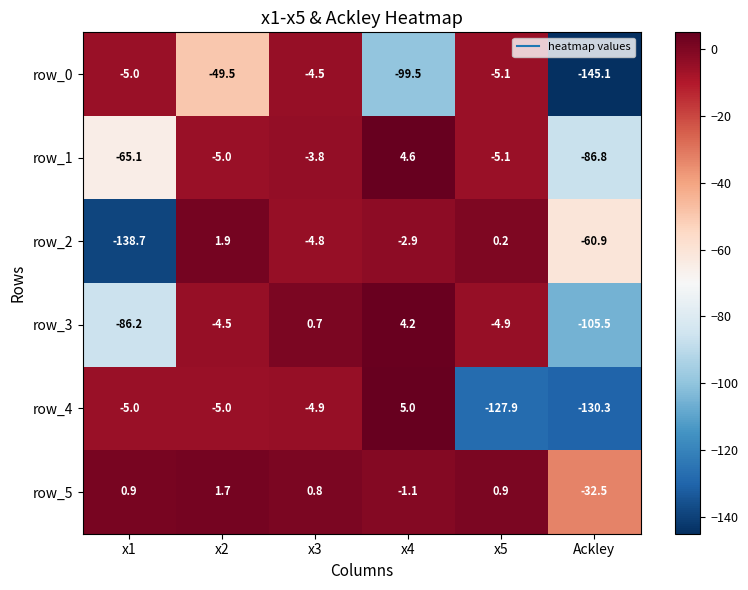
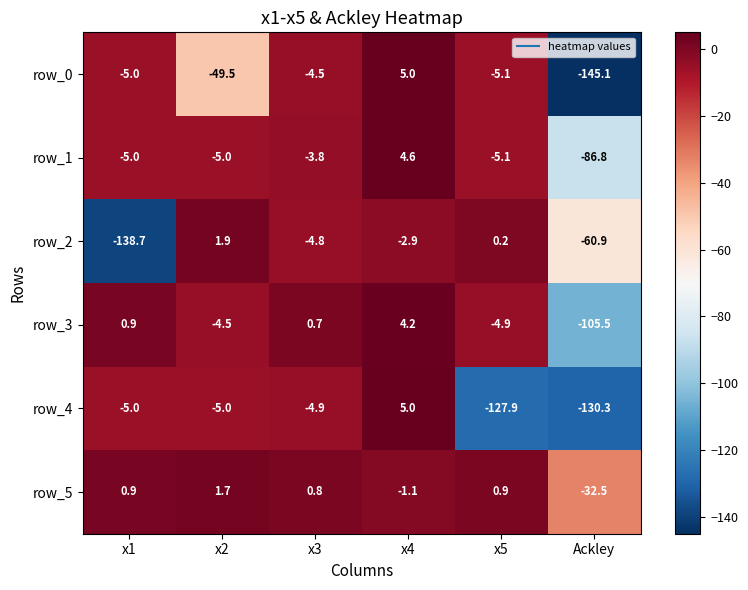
row_0, x4: -99.5 -> 5.0
row_1, x1: -65.1 -> -5.0
row_3, x1: -86.2 -> 0.9
